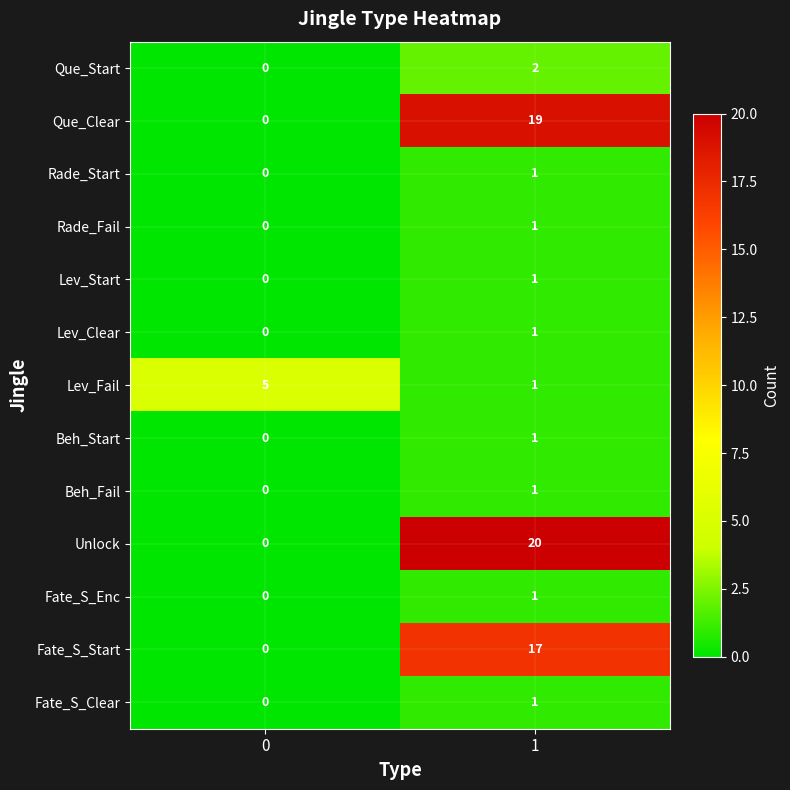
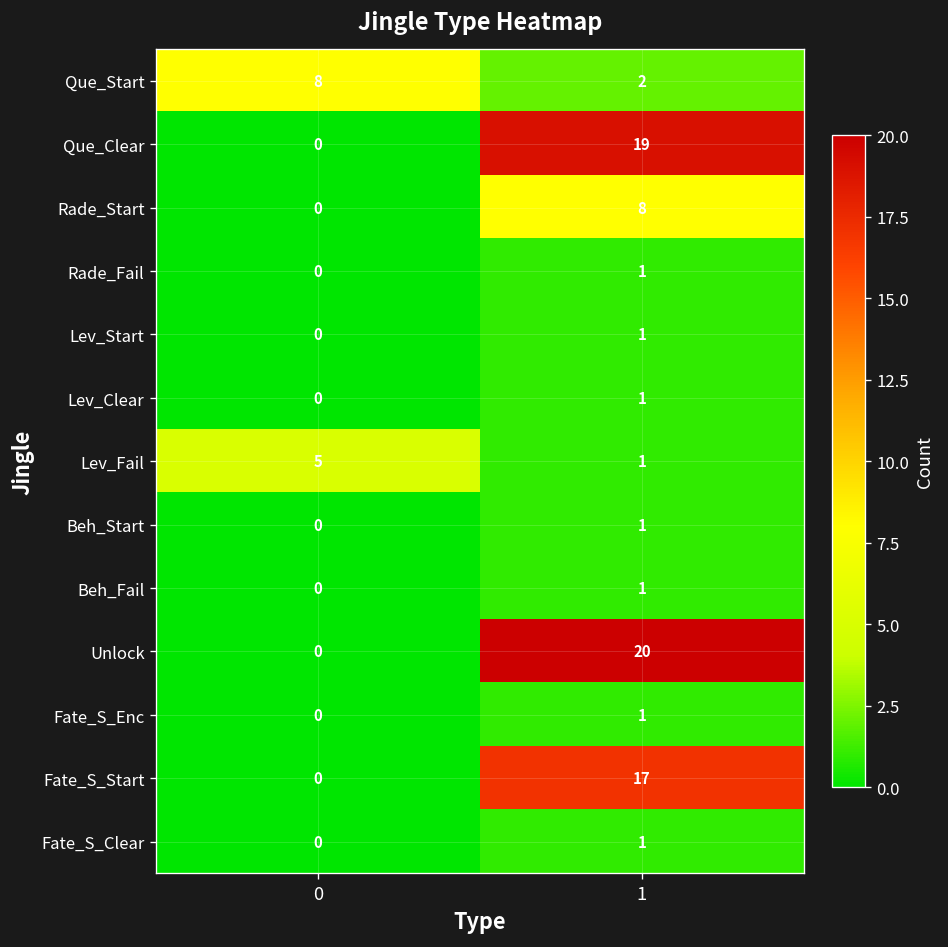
Que_Start, 0: 0 -> 8
Rade_Start, 1: 1 -> 8
